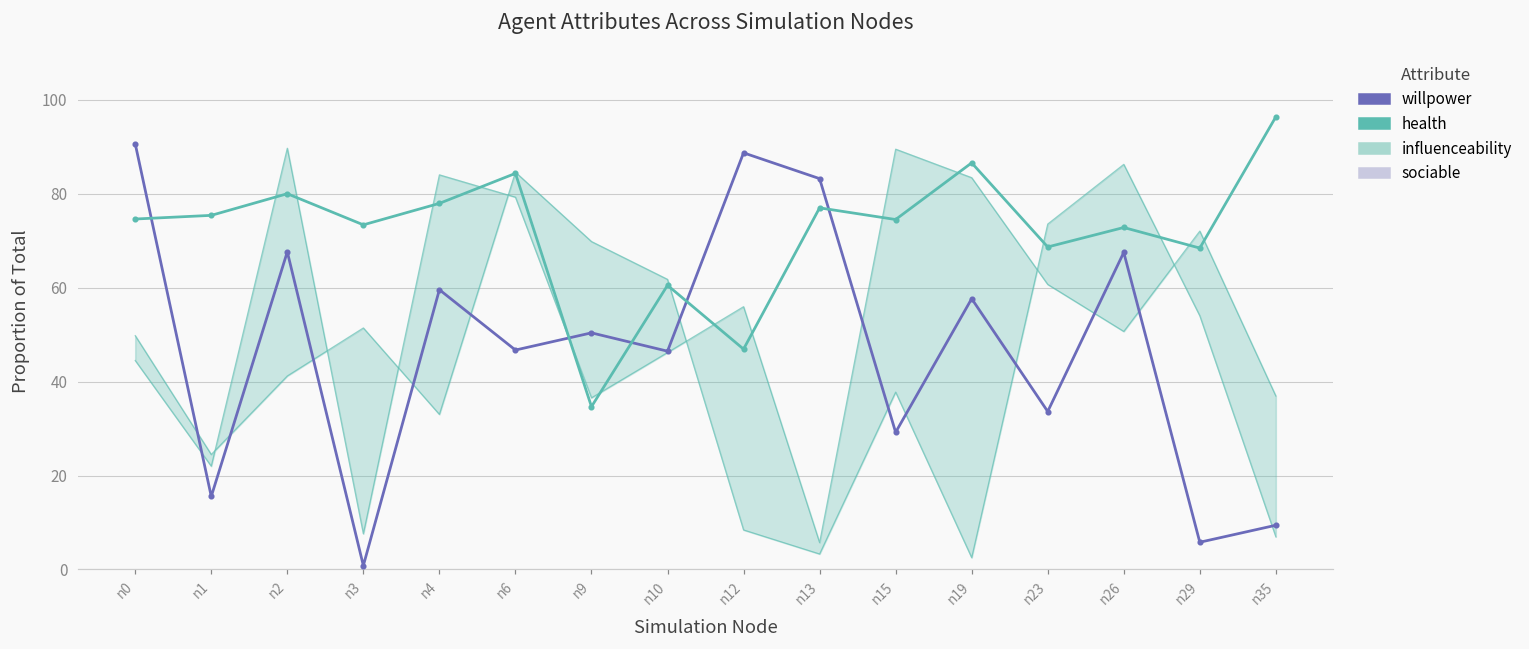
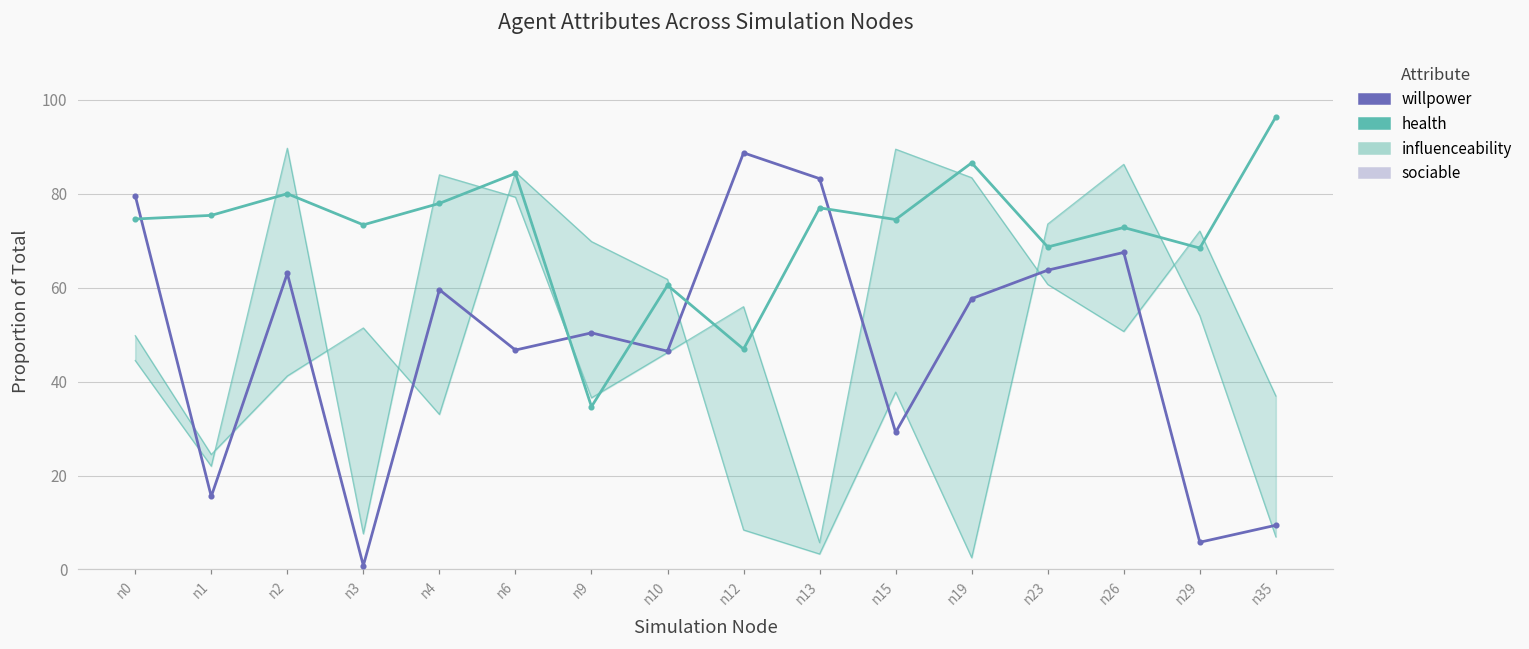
willpower, n0: 91 -> 80
willpower, n2: 68 -> 63
willpower, n23: 34 -> 64
